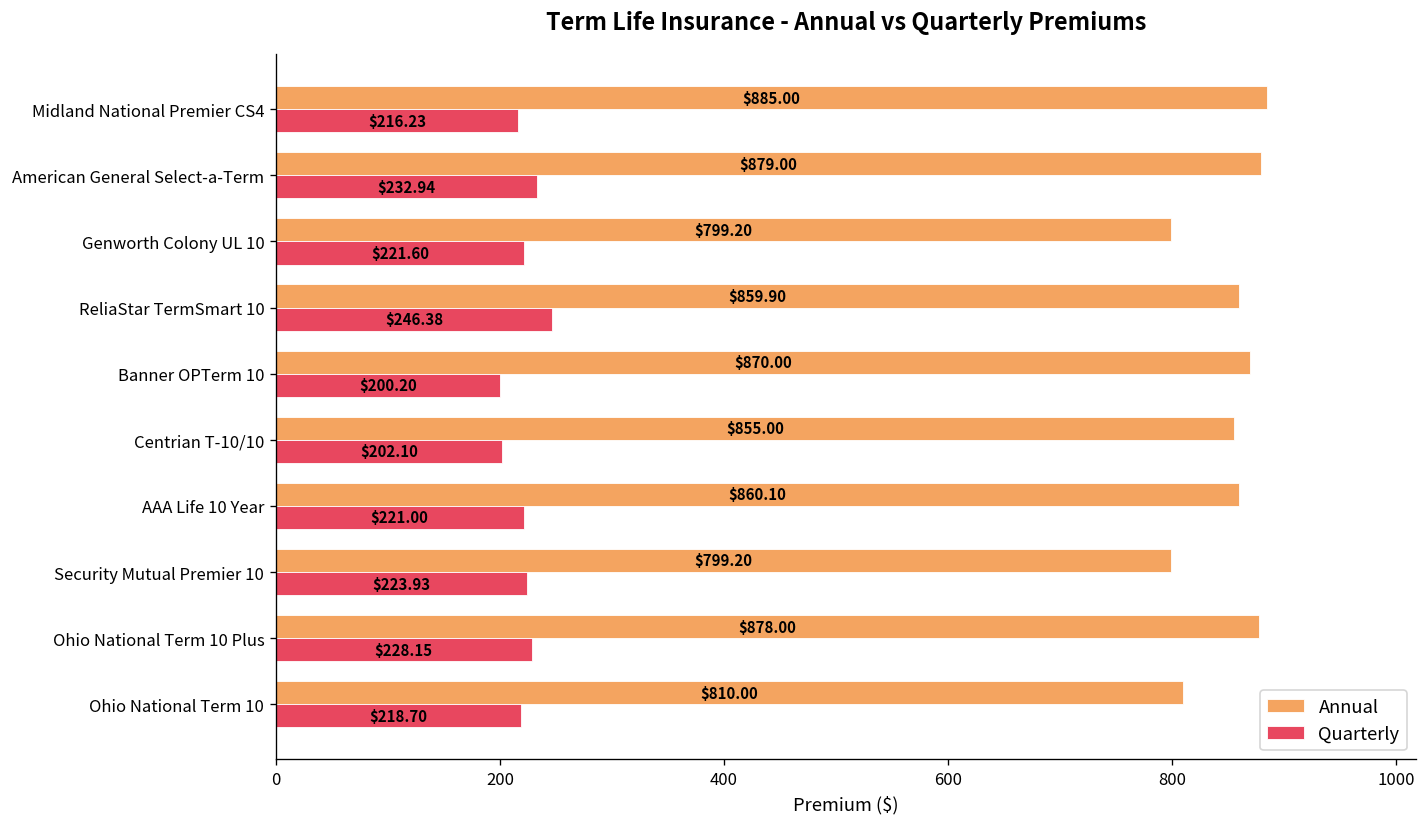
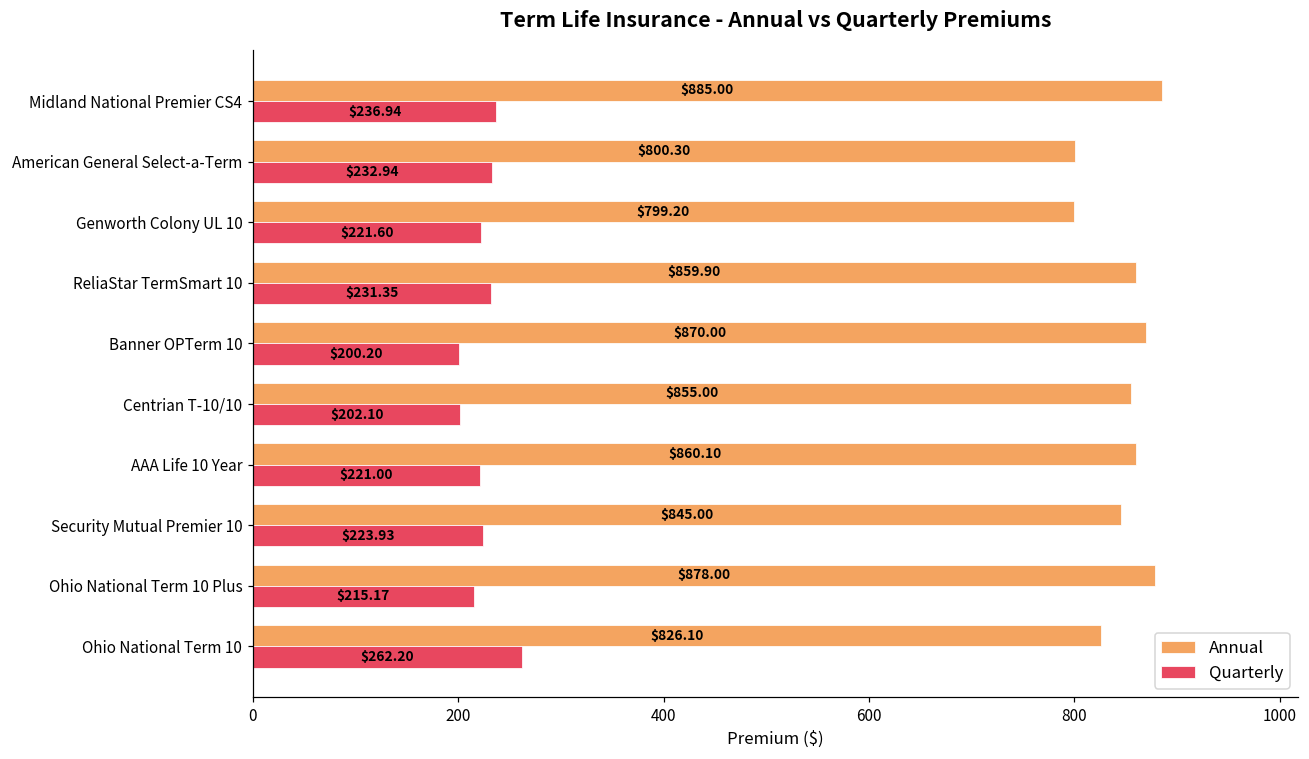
Quarterly, Midland National Premier CS4: $216.23 -> $236.94
Annual, American General Select-a-Term: $879.00 -> $800.30
Quarterly, ReliaStar TermSmart 10: $246.38 -> $231.35
Annual, Security Mutual Premier 10: $799.20 -> $845.00
Quarterly, Ohio National Term 10 Plus: $228.15 -> $215.17
Annual, Ohio National Term 10: $810.00 -> $826.10
Quarterly, Ohio National Term 10: $218.70 -> $262.20
